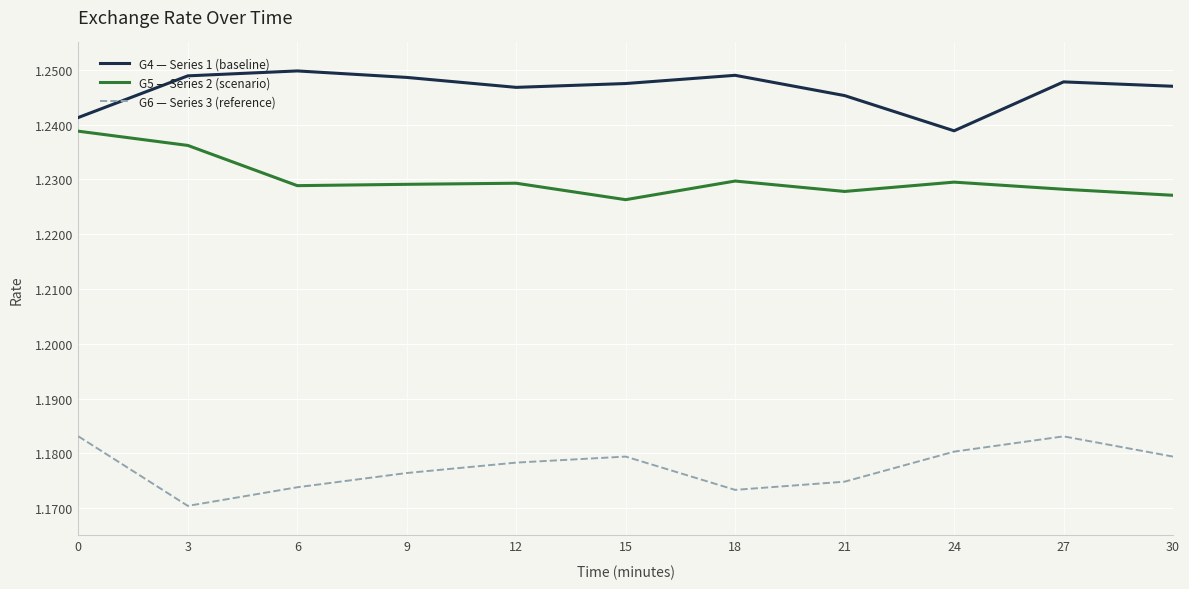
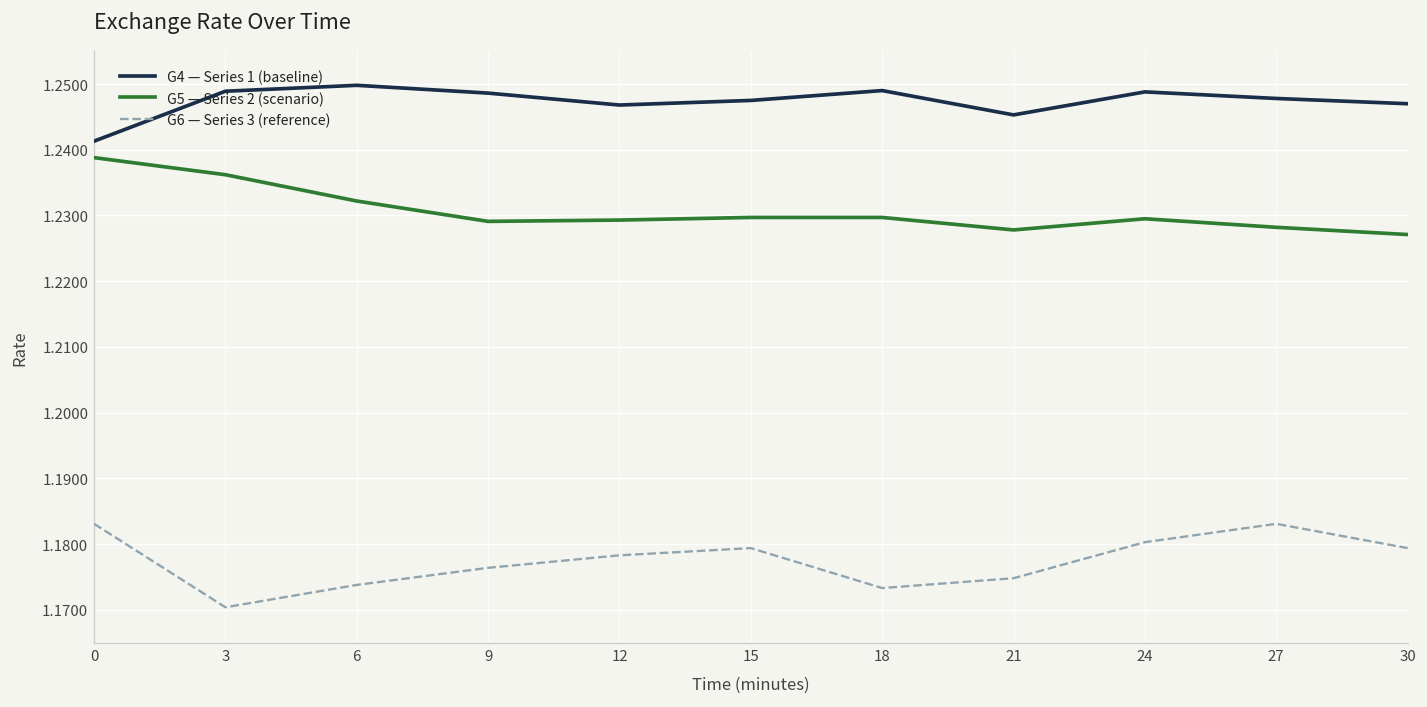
G5 — Series 2 (scenario), 6: 1.229 -> 1.232
G5 — Series 2 (scenario), 15: 1.226 -> 1.230
G4 — Series 1 (baseline), 24: 1.239 -> 1.249
